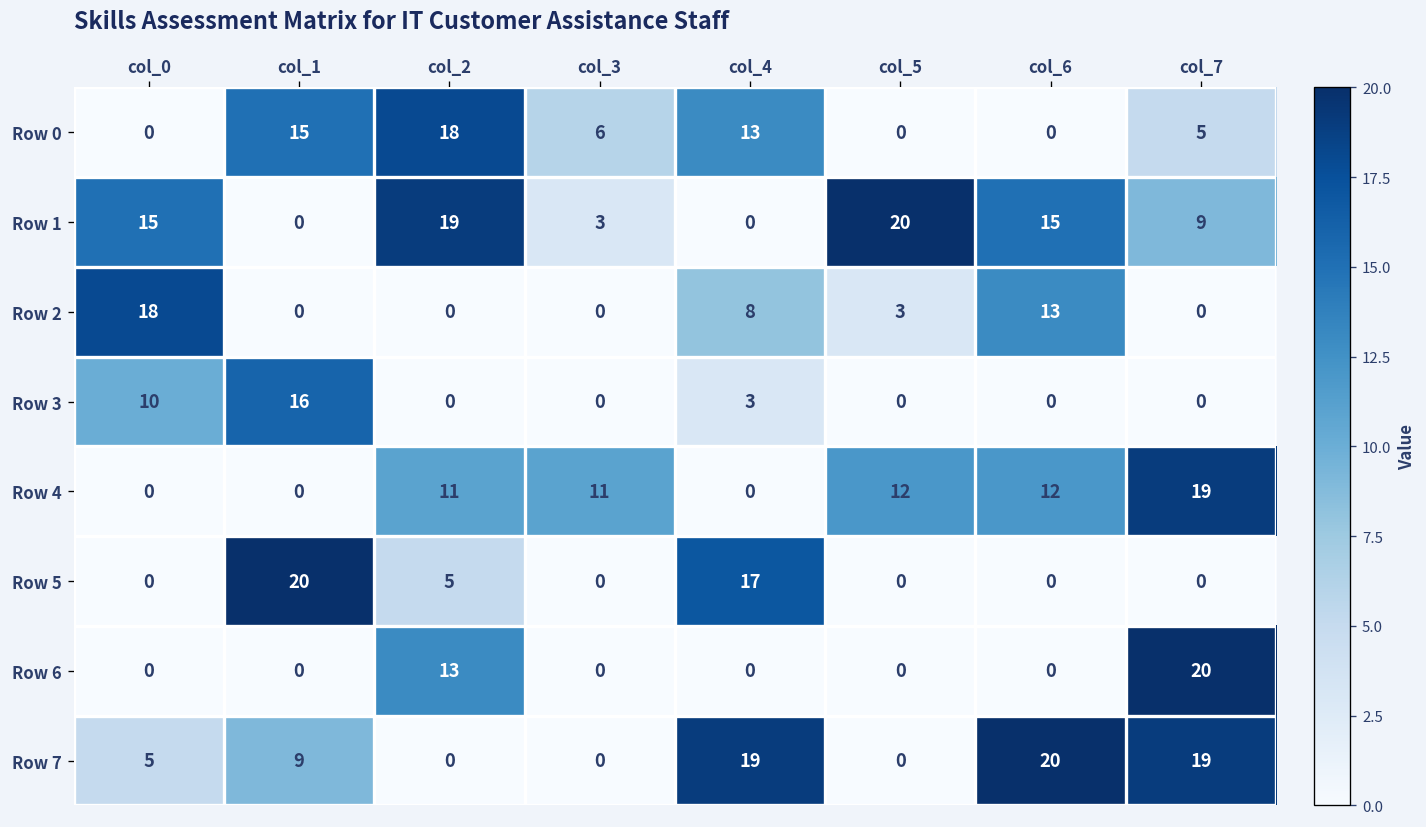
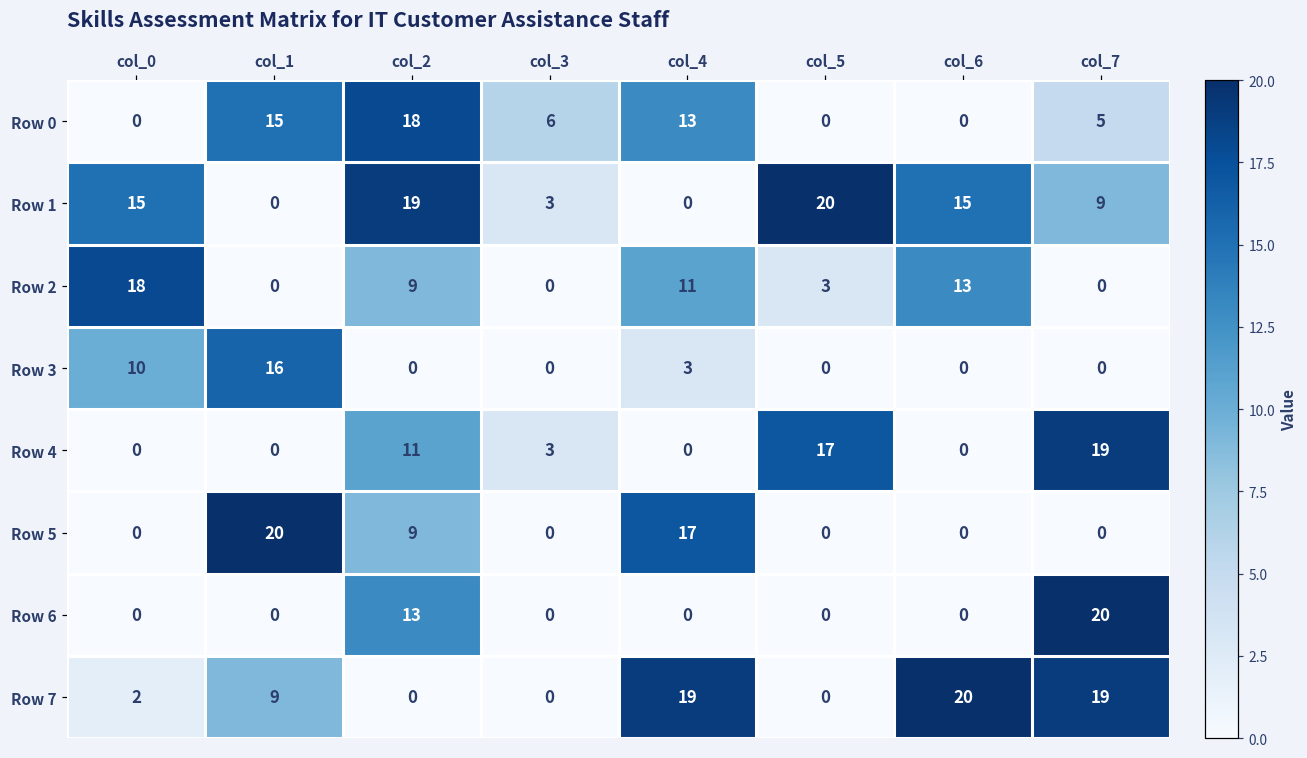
Row 2, col_2: 0 -> 9
Row 2, col_4: 8 -> 11
Row 4, col_3: 11 -> 3
Row 4, col_5: 12 -> 17
Row 4, col_6: 12 -> 0
Row 5, col_2: 5 -> 9
Row 7, col_0: 5 -> 2
